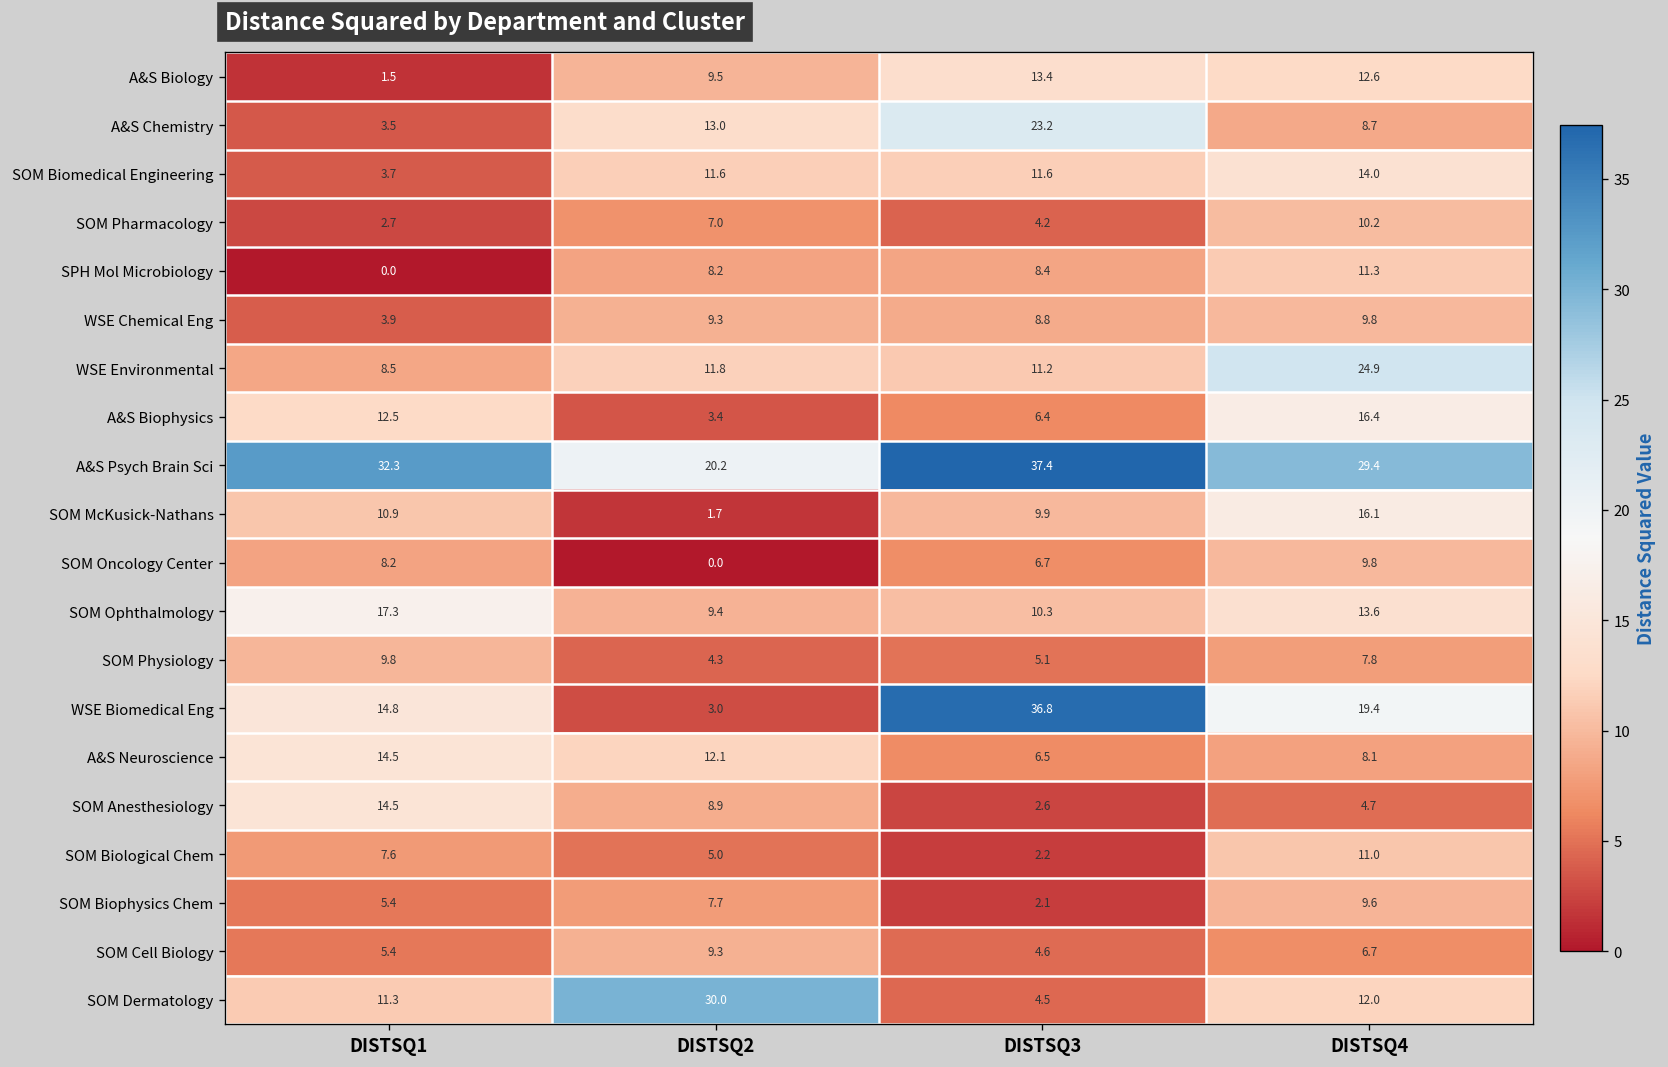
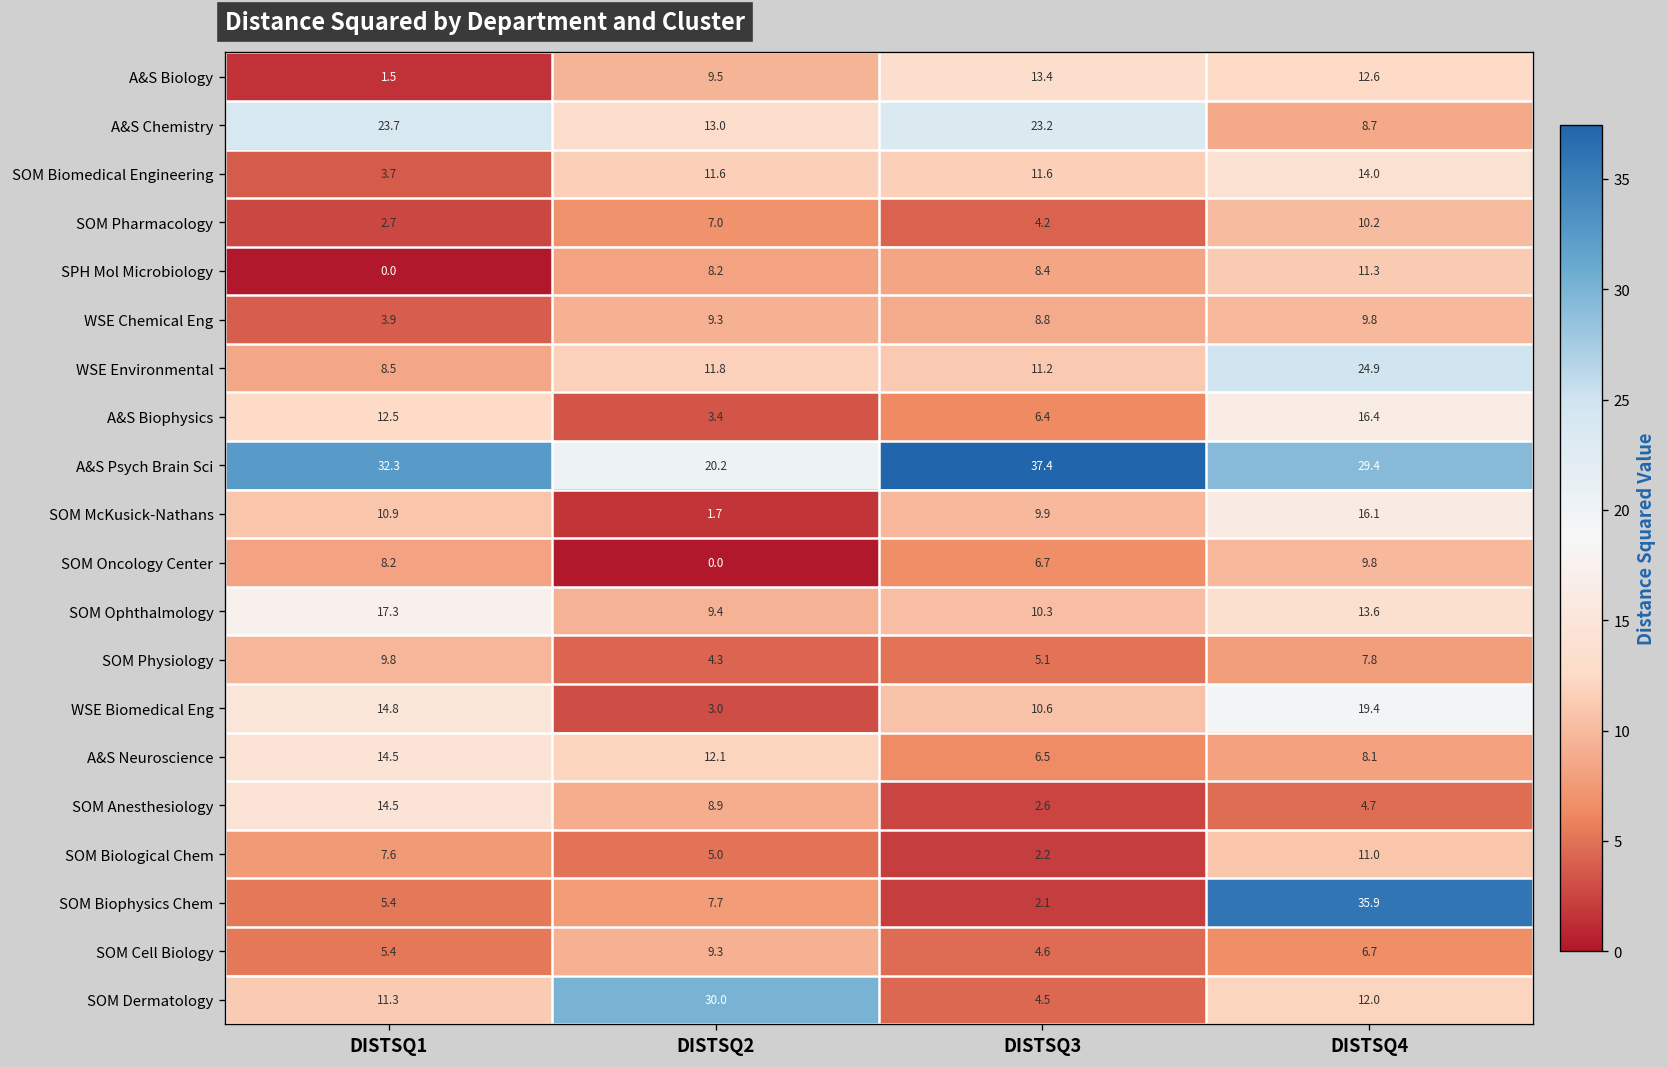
A&S Chemistry, DISTSQ1: 3.5 -> 23.7
WSE Biomedical Eng, DISTSQ3: 36.8 -> 10.6
SOM Biophysics Chem, DISTSQ4: 9.6 -> 35.9
